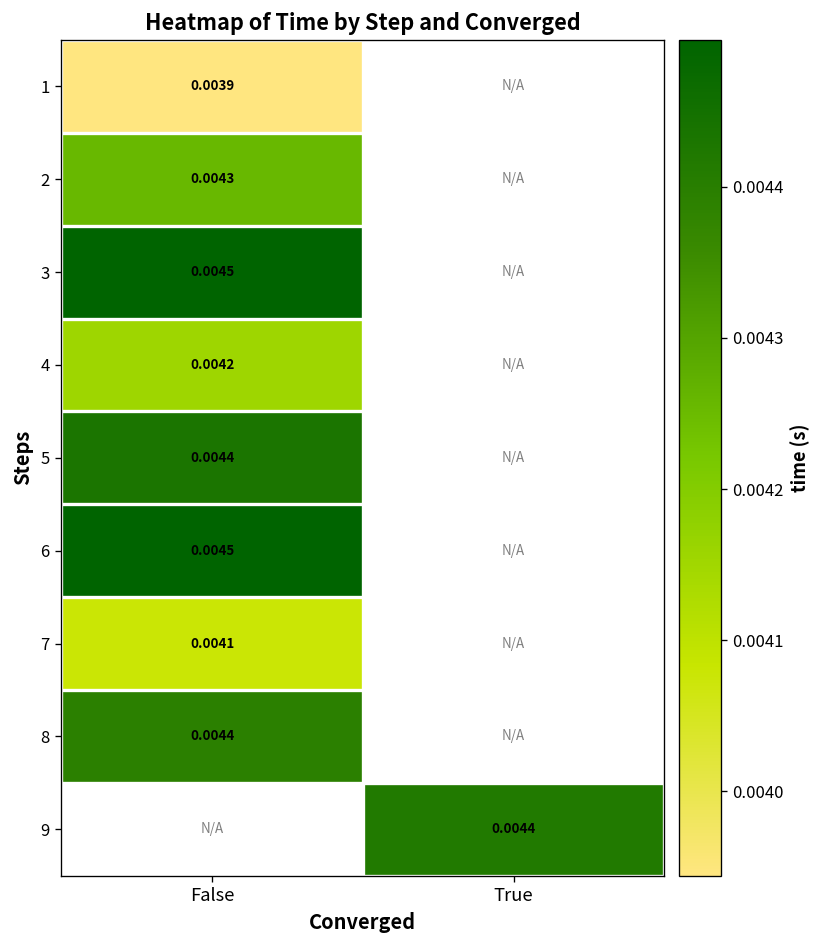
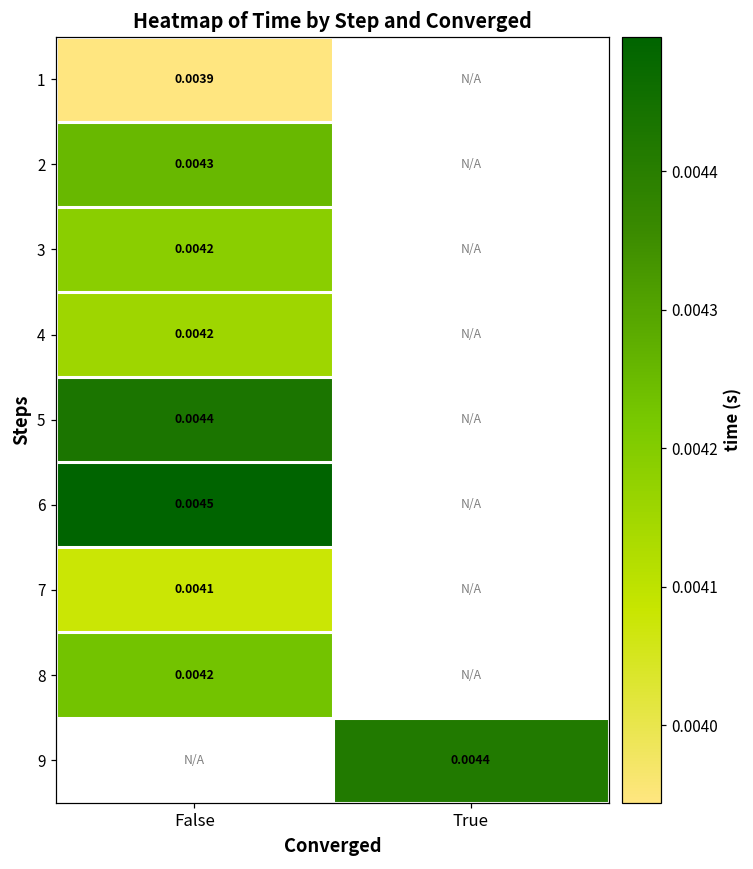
3, False: 0.0045 -> 0.0042
8, False: 0.0044 -> 0.0042
